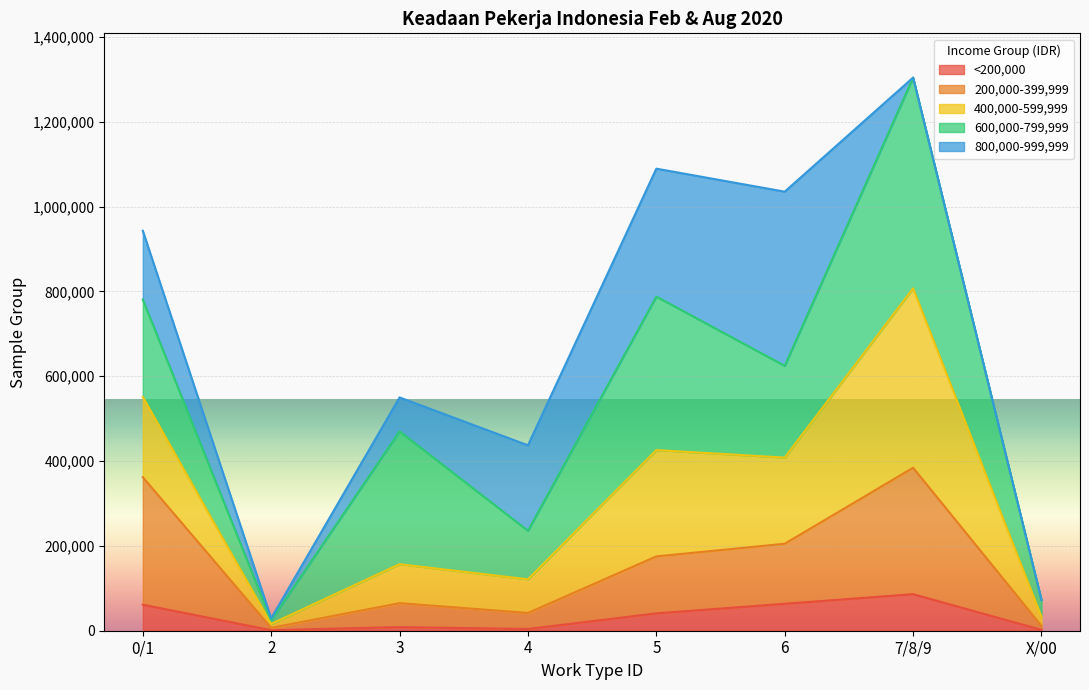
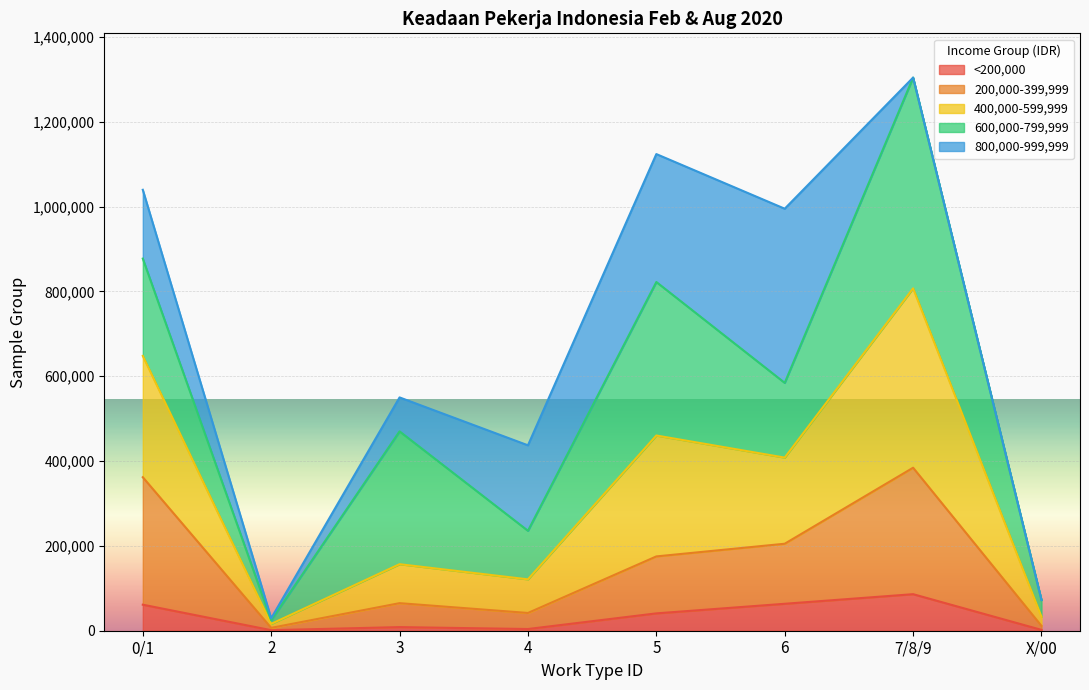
400,000-599,999, 0/1: 190,000 -> 290,000
400,000-599,999, 5: 250,000 -> 290,000
600,000-799,999, 6: 220,000 -> 180,000
